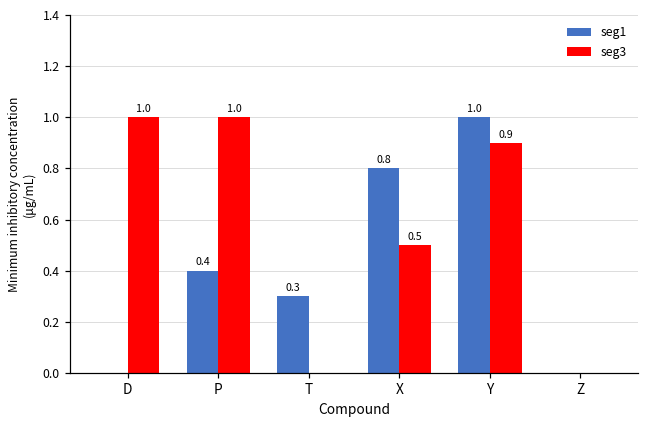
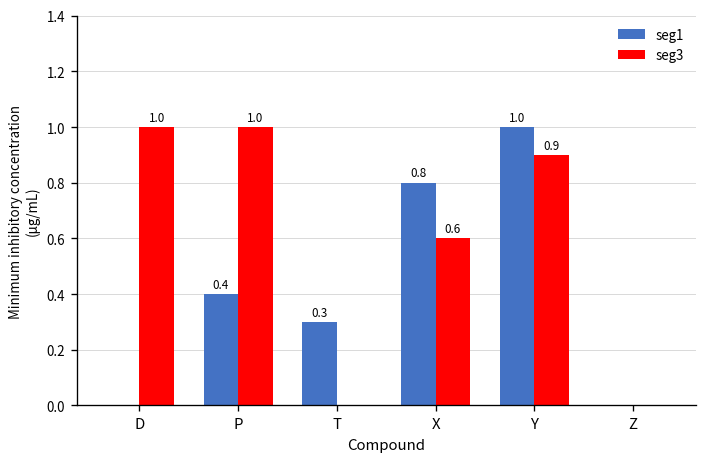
seg3, X: 0.5 -> 0.6
